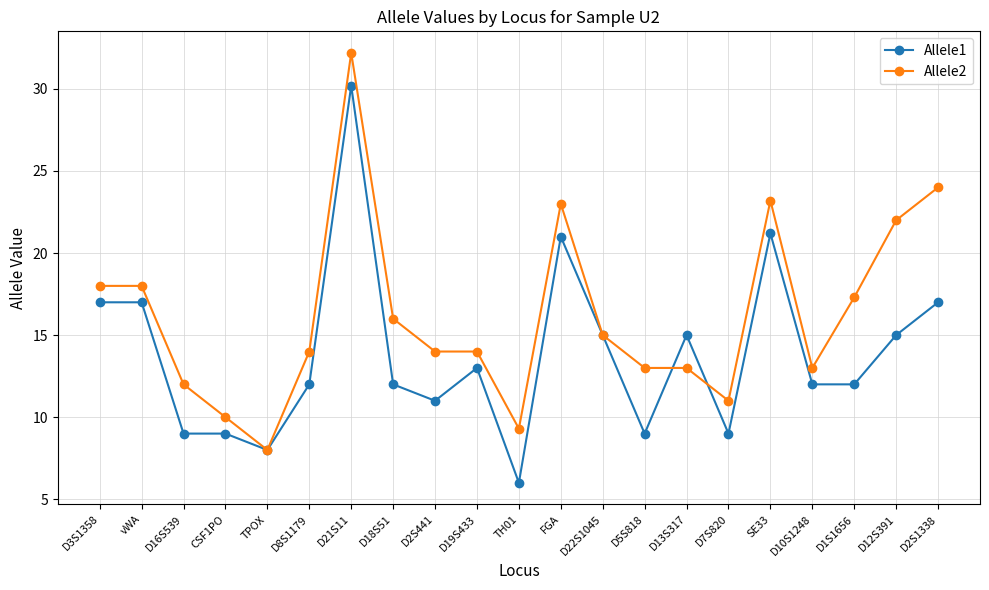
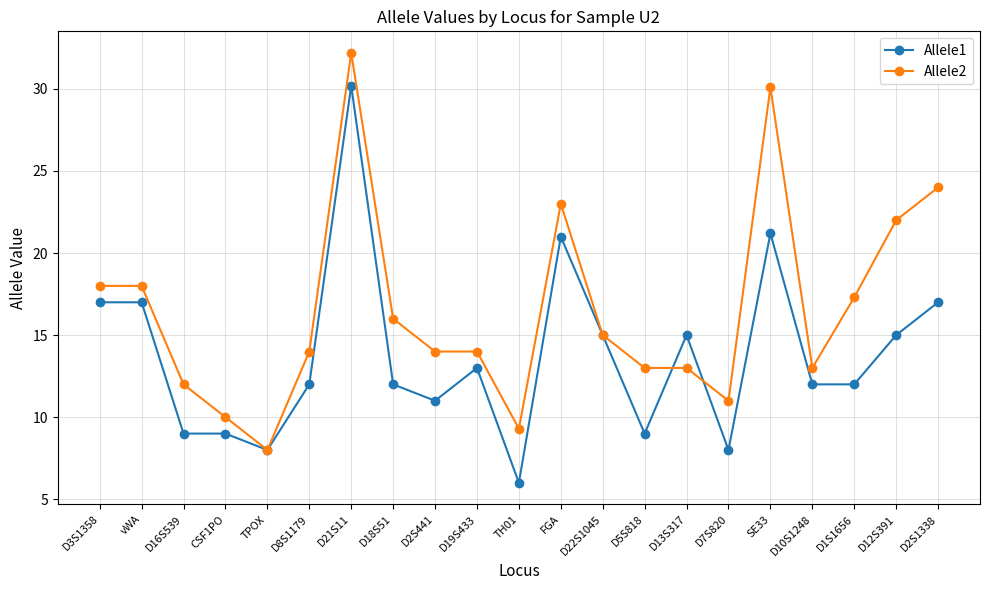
Allele1, D7S820: 9 -> 8
Allele2, SE33: 23.2 -> 30.1
